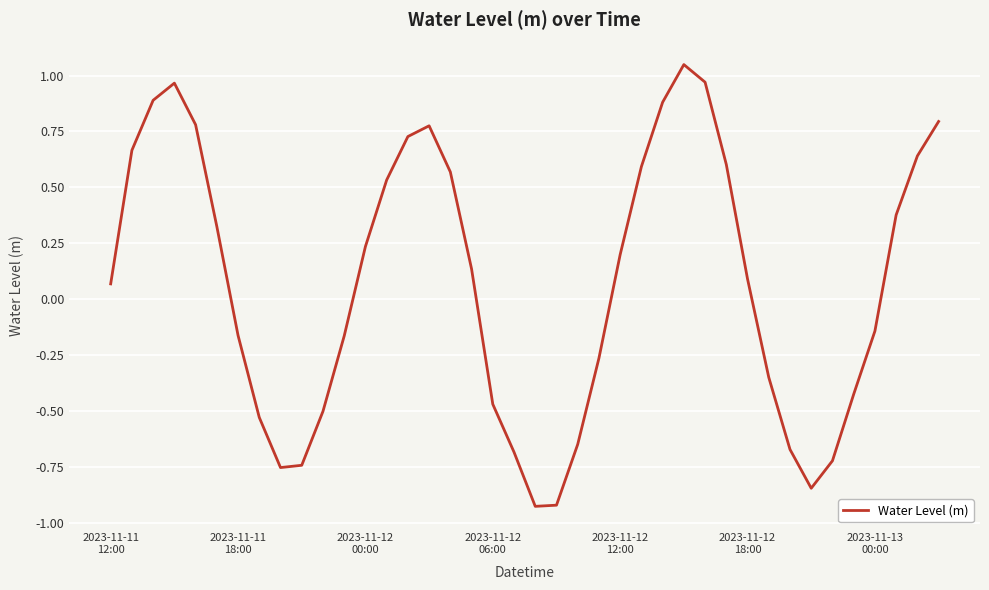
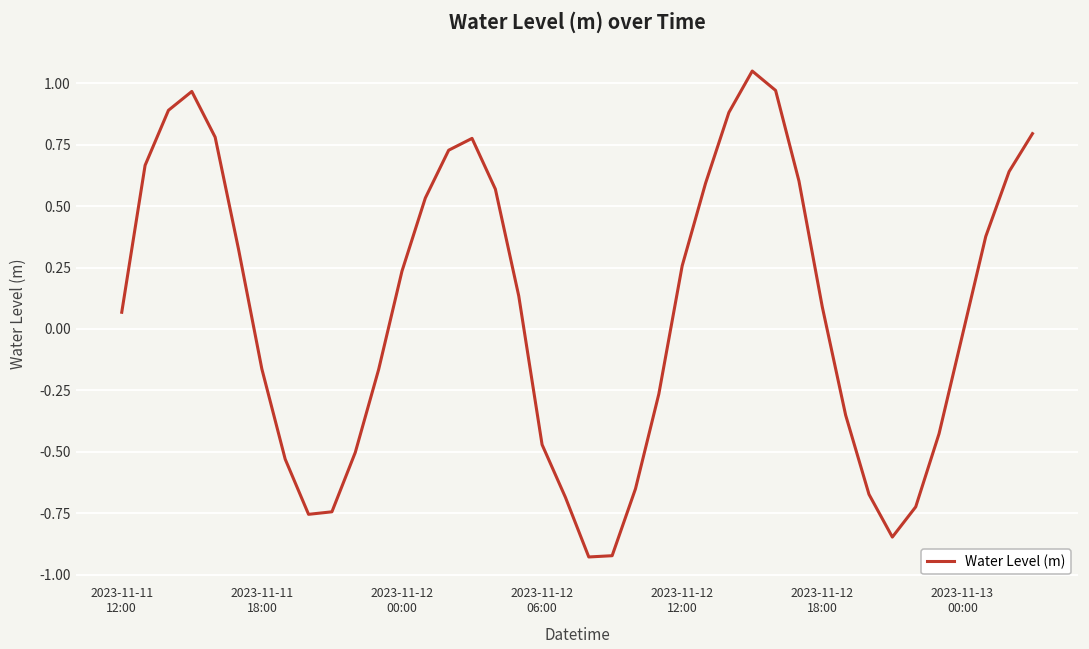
2023-11-12 12:00: 0.20 -> 0.26
2023-11-13 00:00: -0.14 -> -0.02
